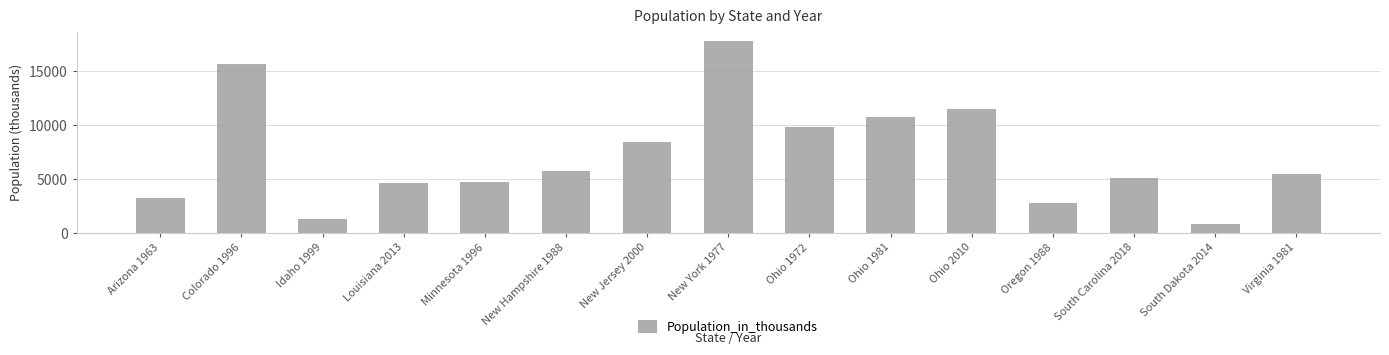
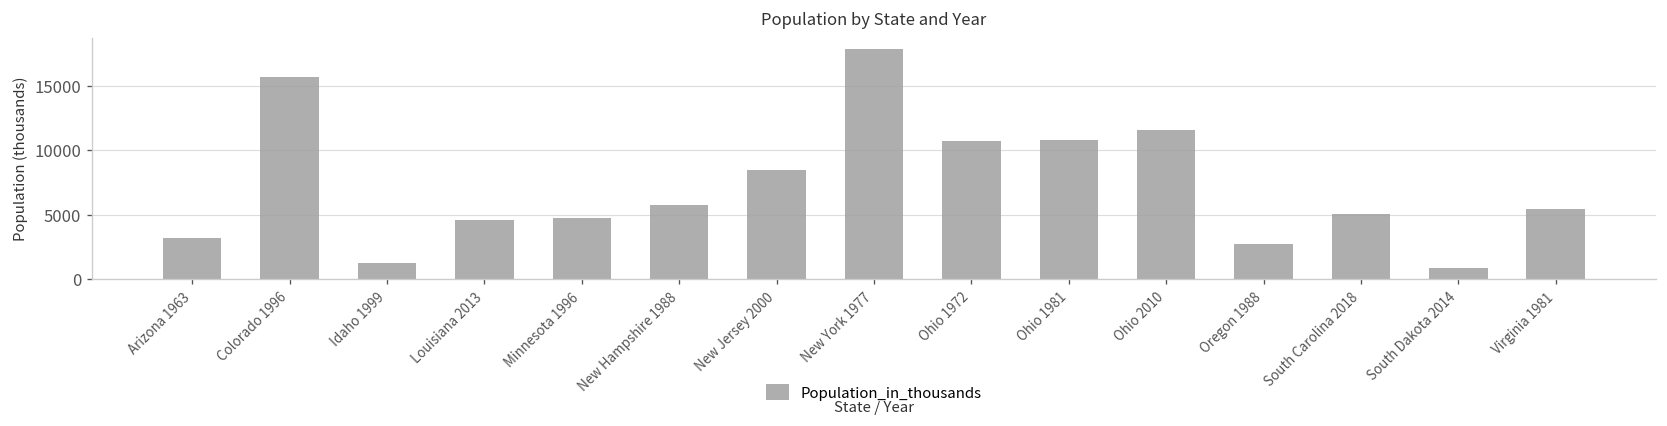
Ohio 1972: 9800 -> 10700
